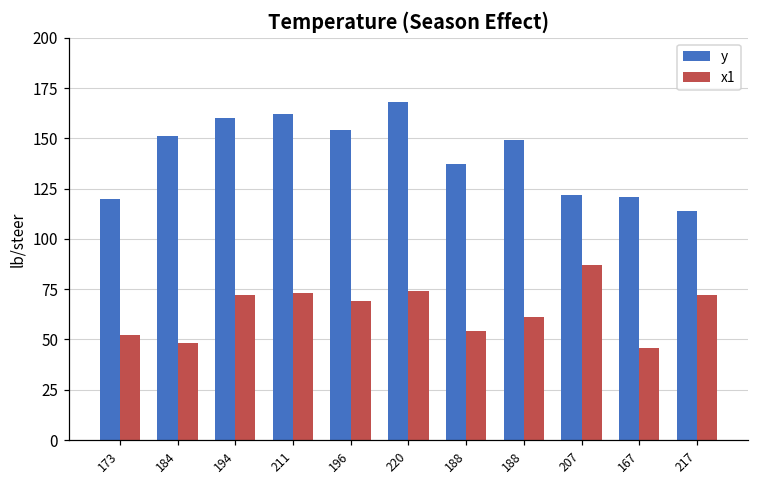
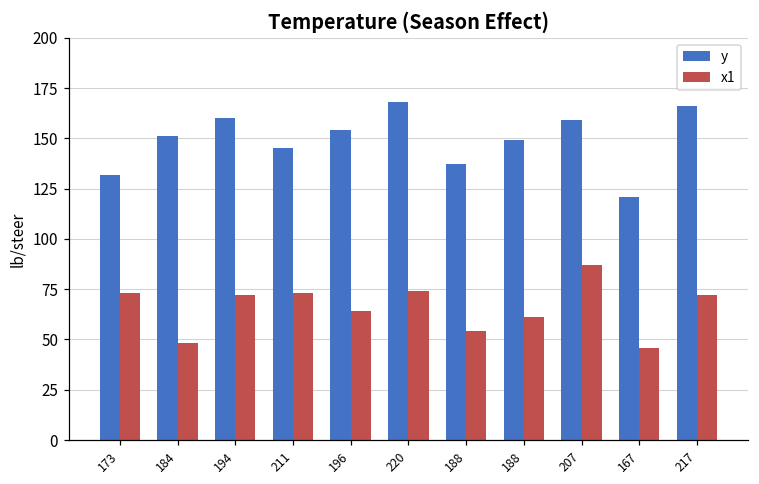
y, 173: 120 -> 132
x1, 173: 52 -> 73
y, 211: 162 -> 145
x1, 196: 69 -> 64
y, 207: 122 -> 159
y, 217: 114 -> 166
